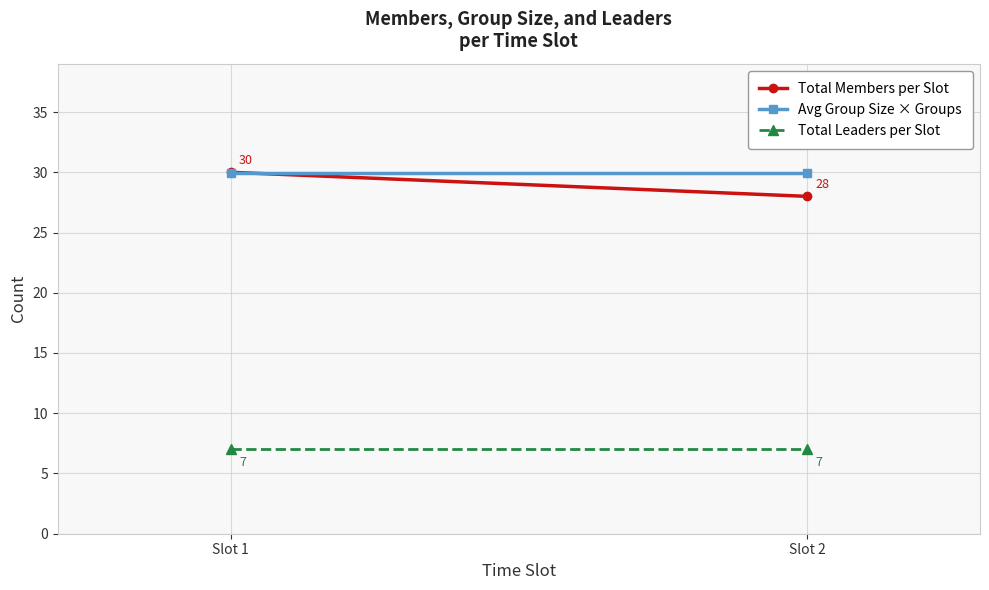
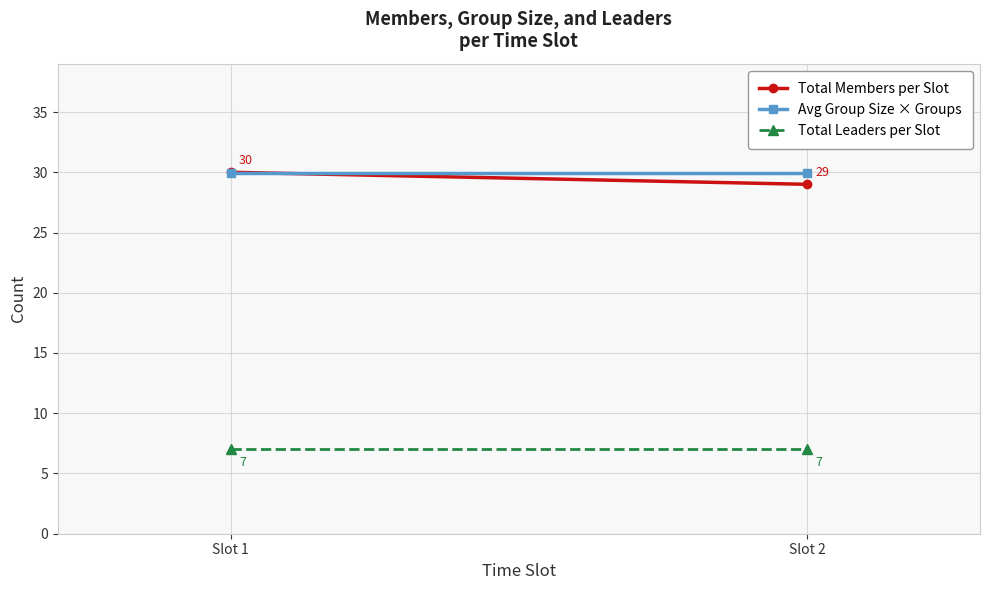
Total Members per Slot, Slot 2: 28 -> 29
